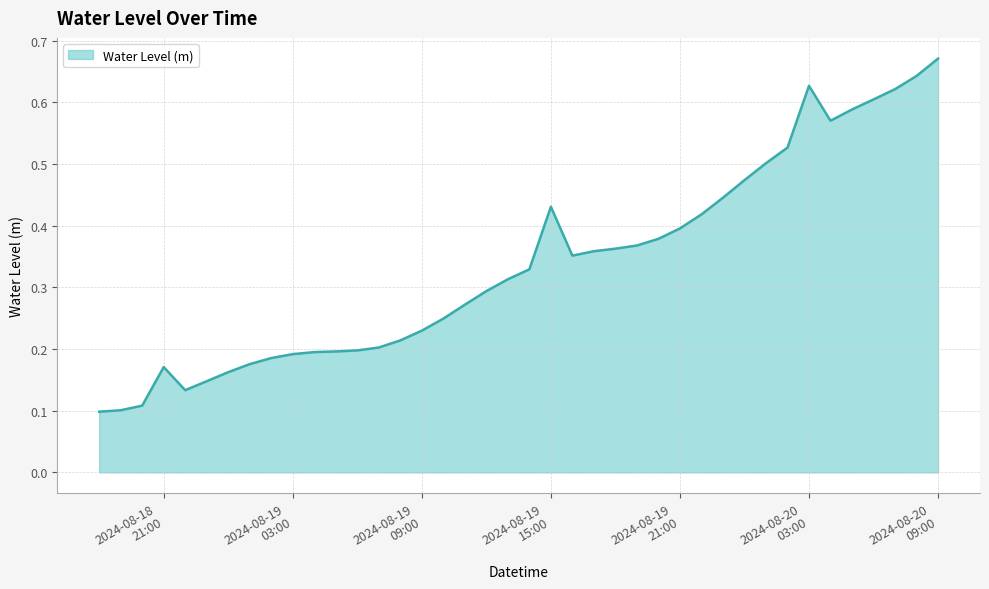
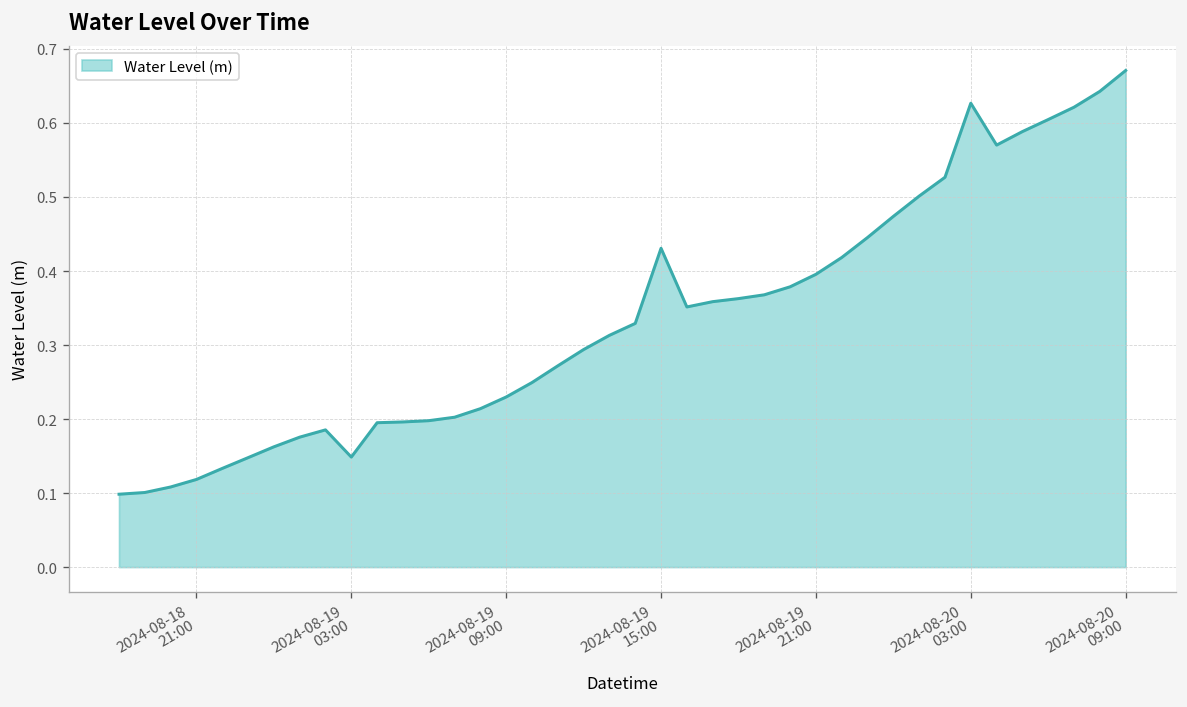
2024-08-18 21:00: 0.17 -> 0.12
2024-08-19 03:00: 0.19 -> 0.15
